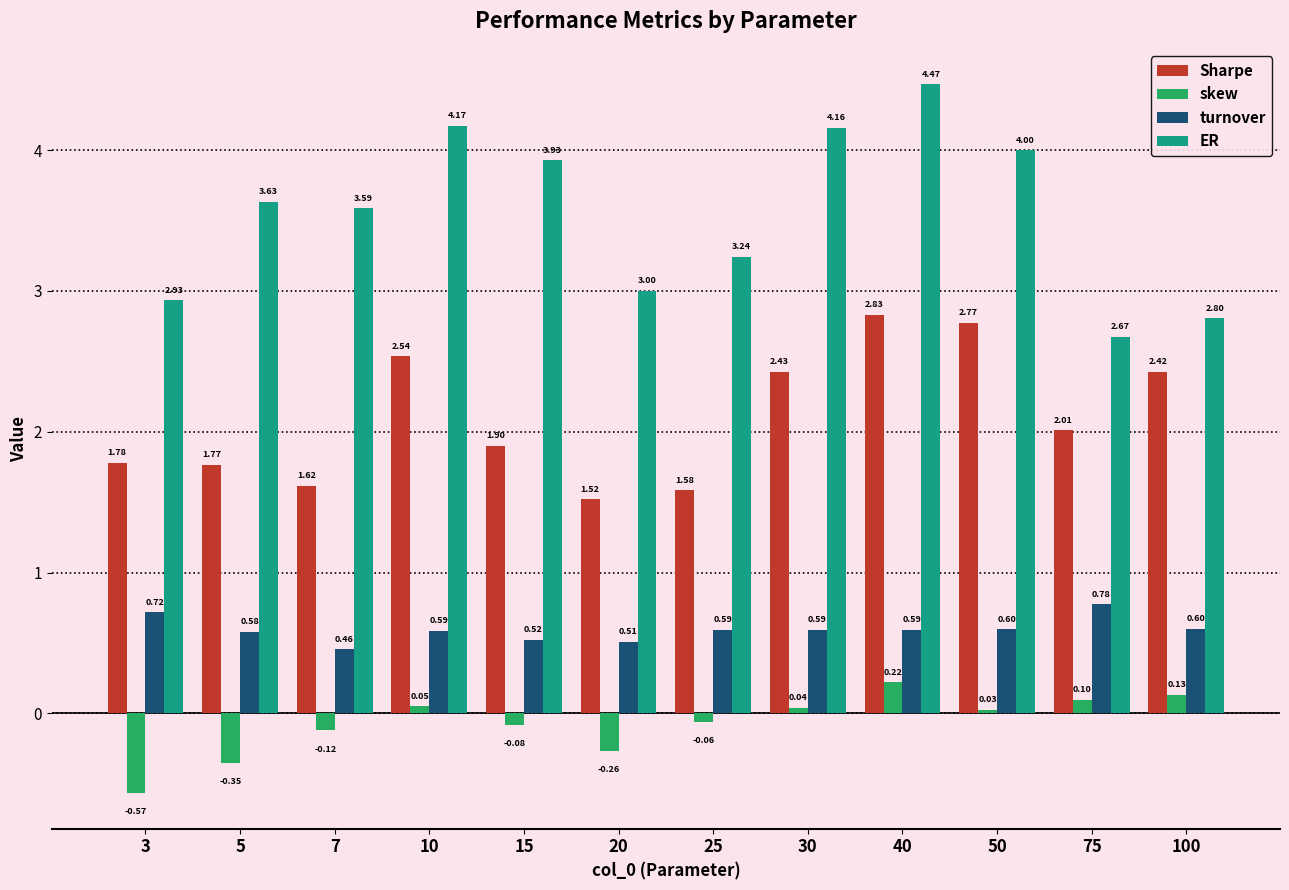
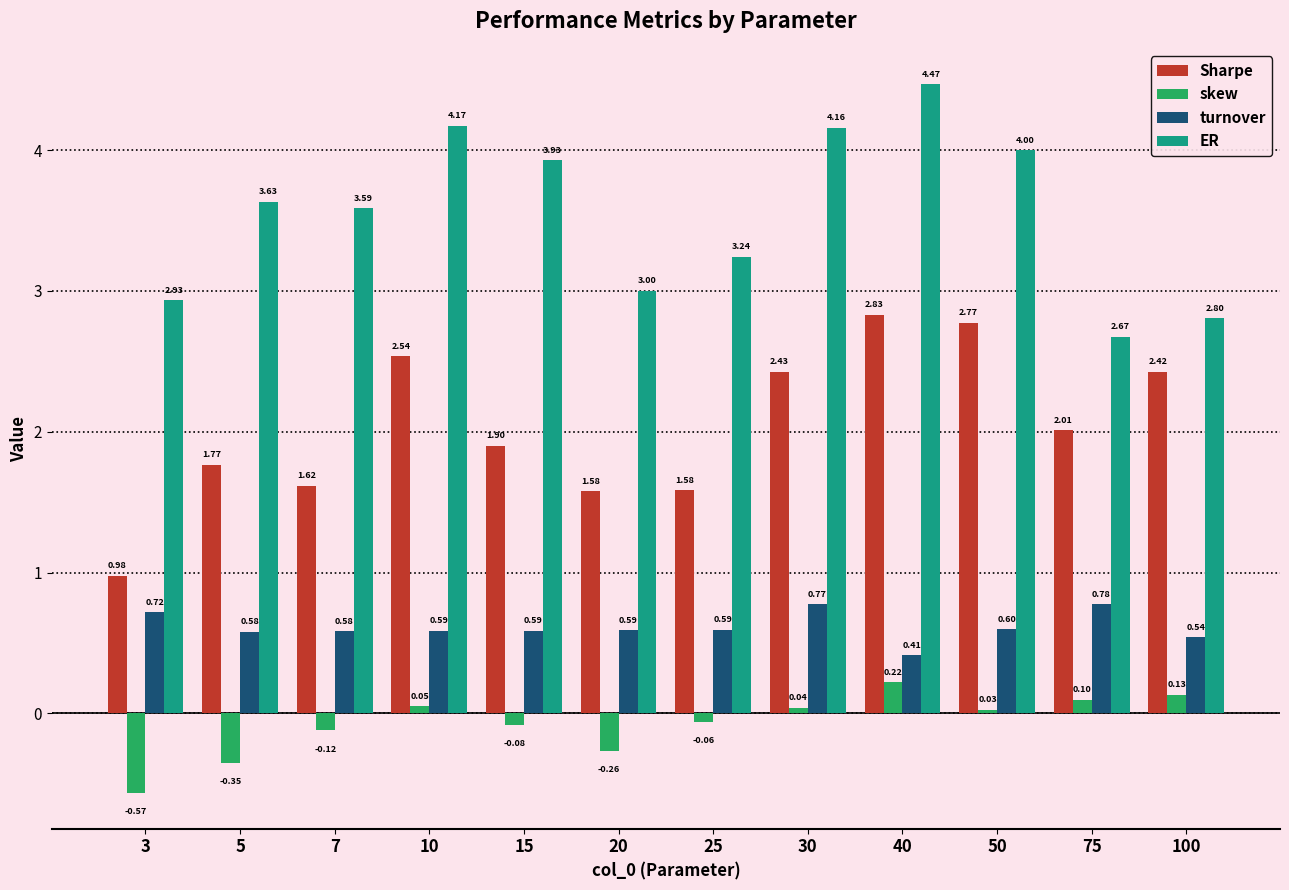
Sharpe, 3: 1.78 -> 0.98
turnover, 7: 0.46 -> 0.58
turnover, 15: 0.52 -> 0.59
Sharpe, 20: 1.52 -> 1.58
turnover, 20: 0.51 -> 0.59
turnover, 30: 0.59 -> 0.77
turnover, 40: 0.59 -> 0.41
turnover, 100: 0.60 -> 0.54
